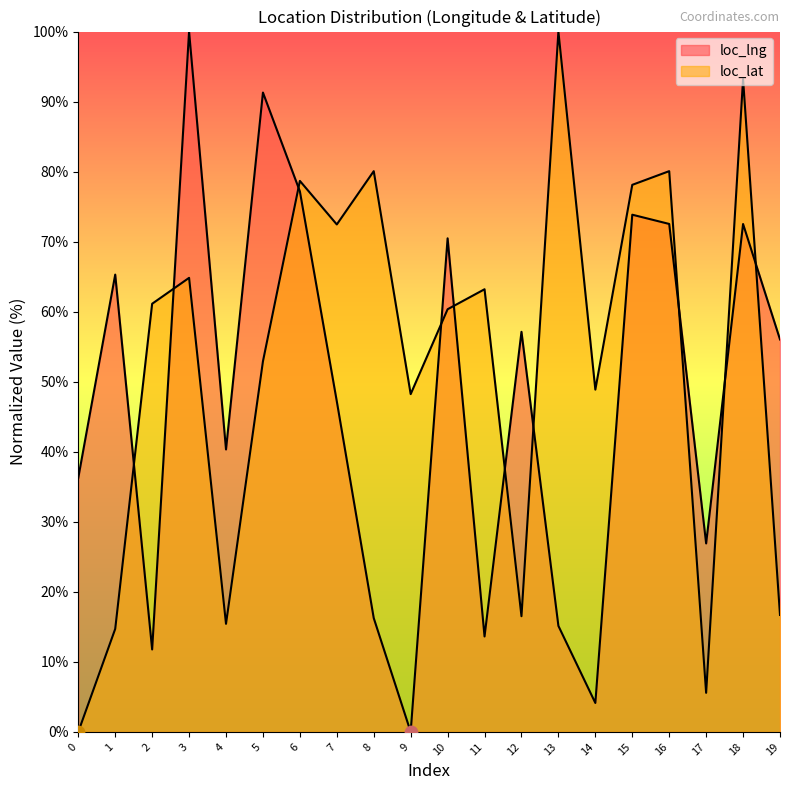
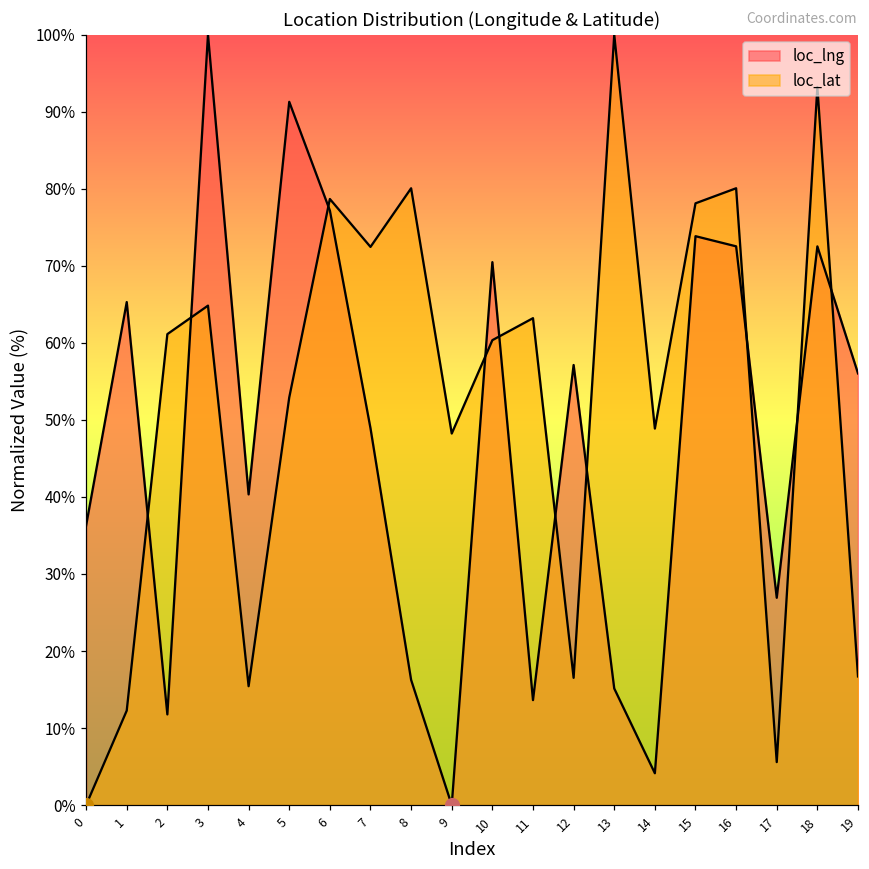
loc_lat, 1: 15% -> 12%
loc_lng, 7: 47% -> 49%
